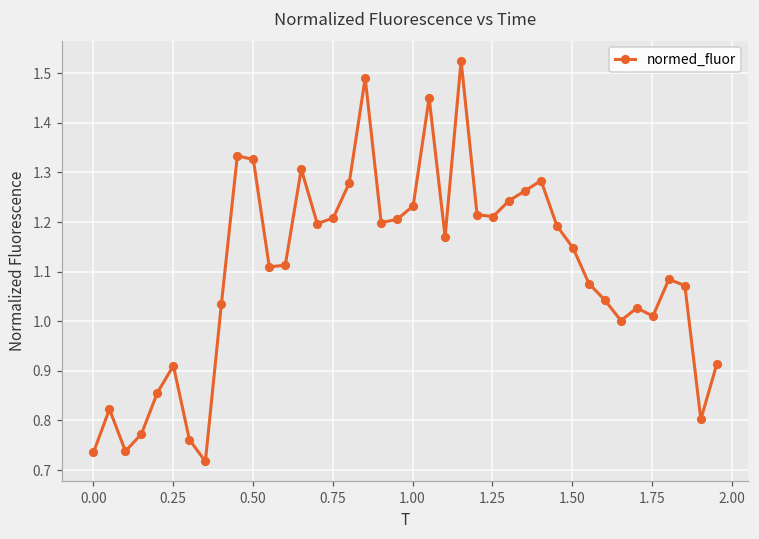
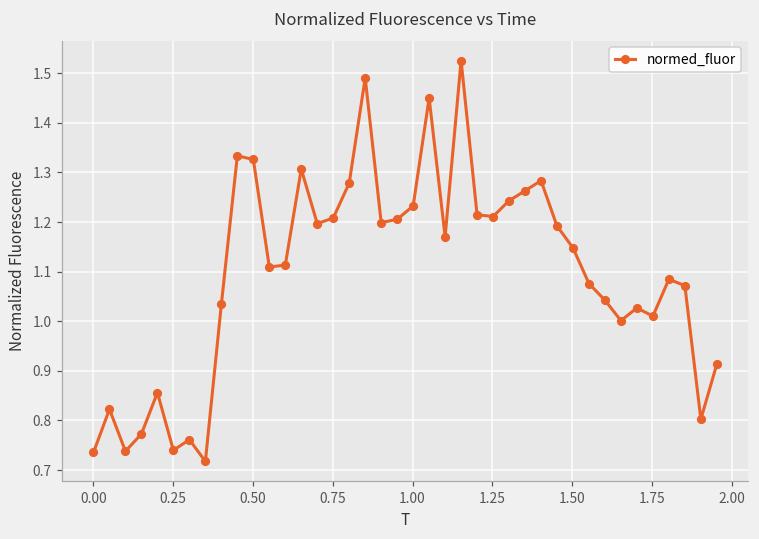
0.25: 0.91 -> 0.74
